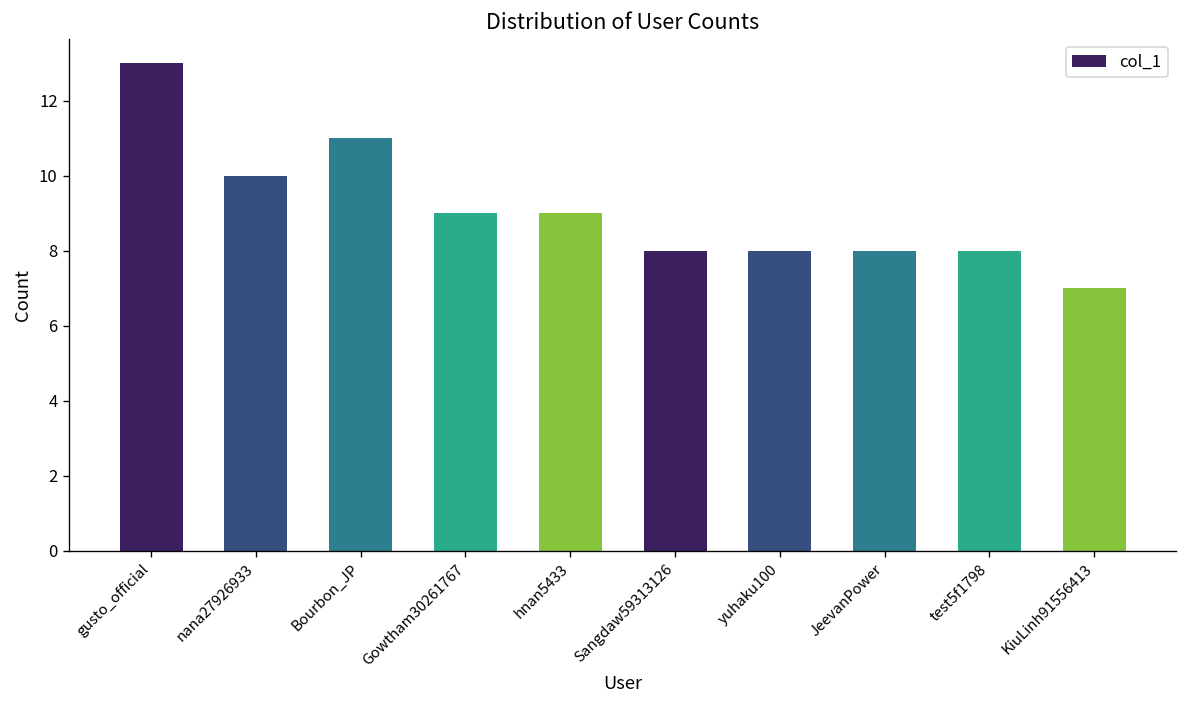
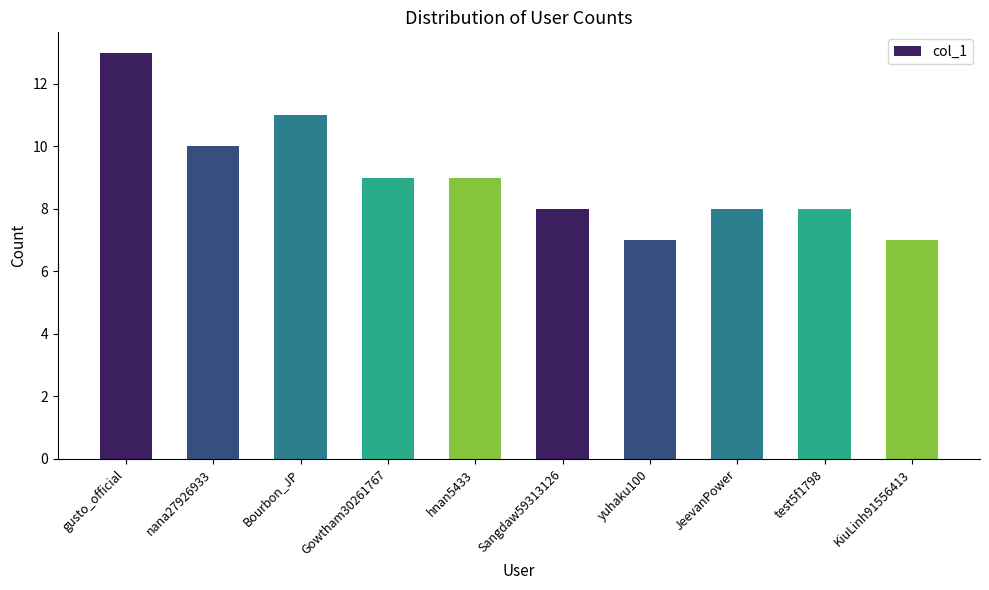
yuhaku100: 8 -> 7
